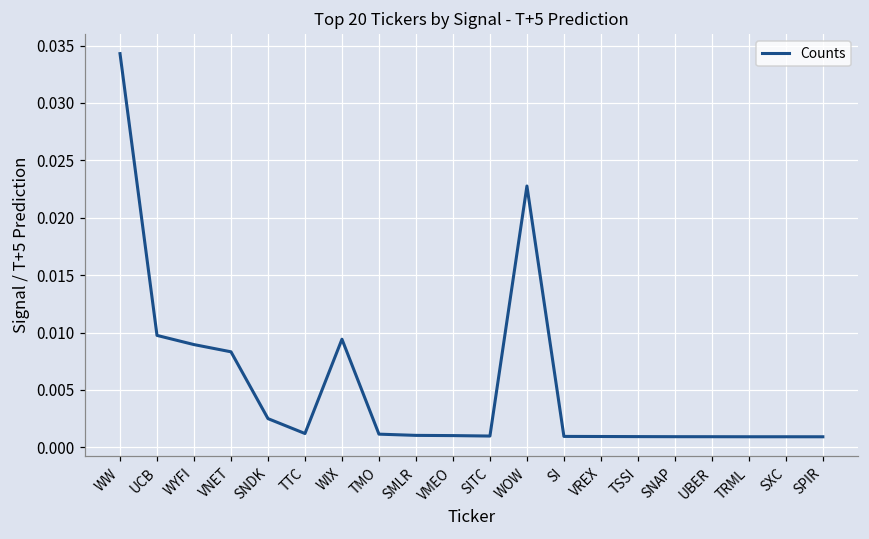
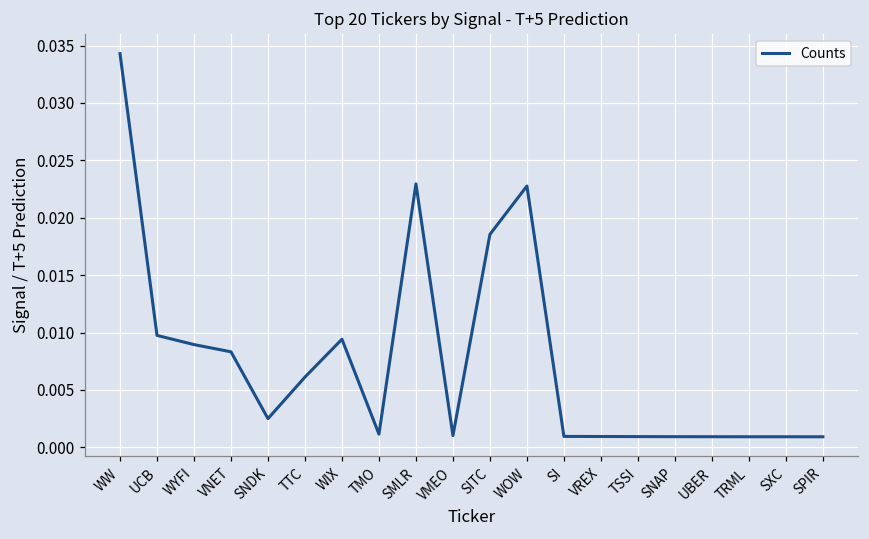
TTC: 0.0012 -> 0.0061
SMLR: 0.0010 -> 0.0230
SITC: 0.0010 -> 0.0186
